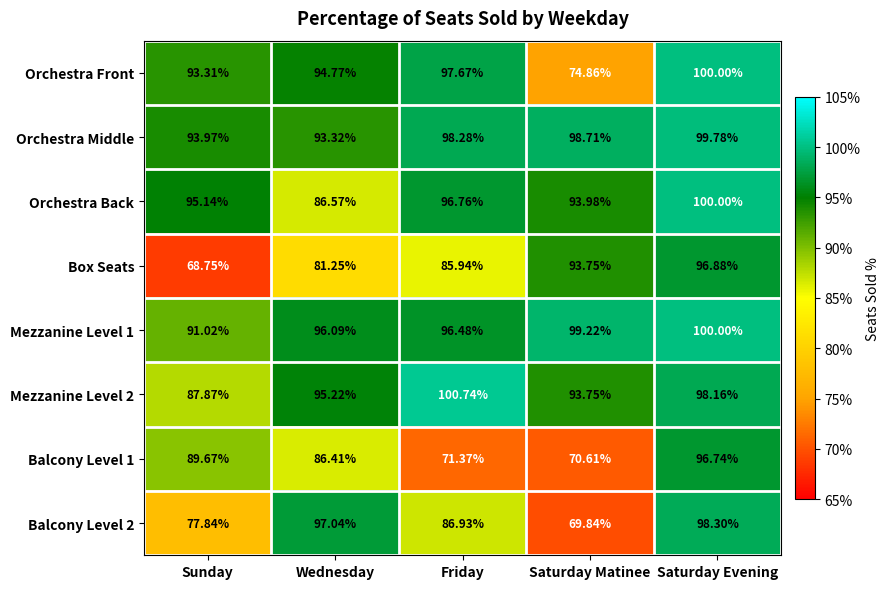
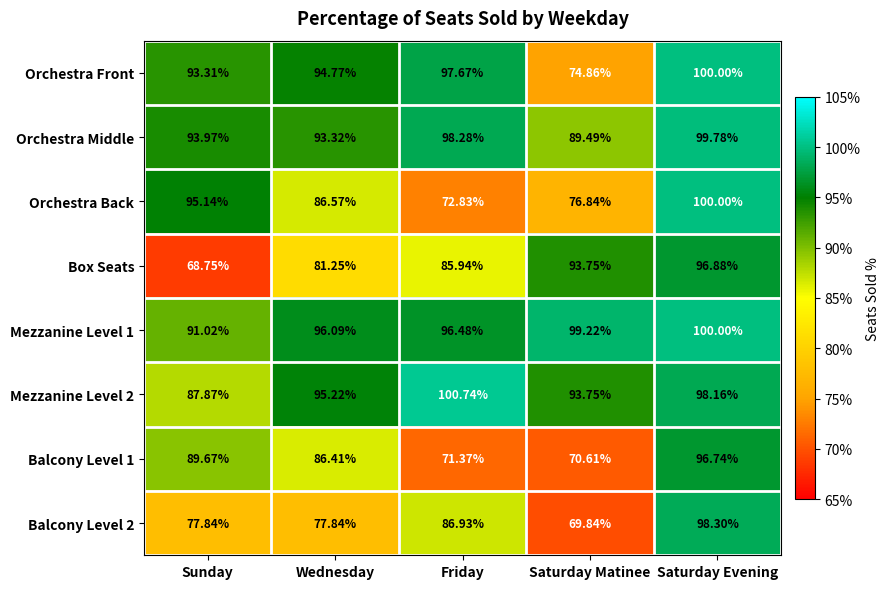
Orchestra Middle, Saturday Matinee: 98.71% -> 89.49%
Orchestra Back, Friday: 96.76% -> 72.83%
Orchestra Back, Saturday Matinee: 93.98% -> 76.84%
Balcony Level 2, Wednesday: 97.04% -> 77.84%
